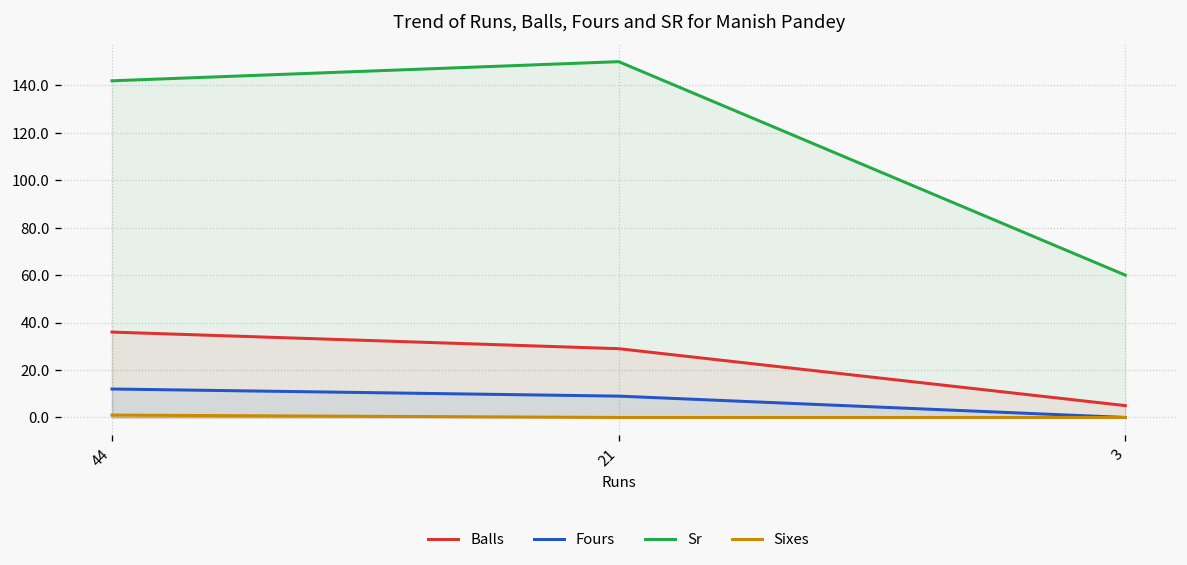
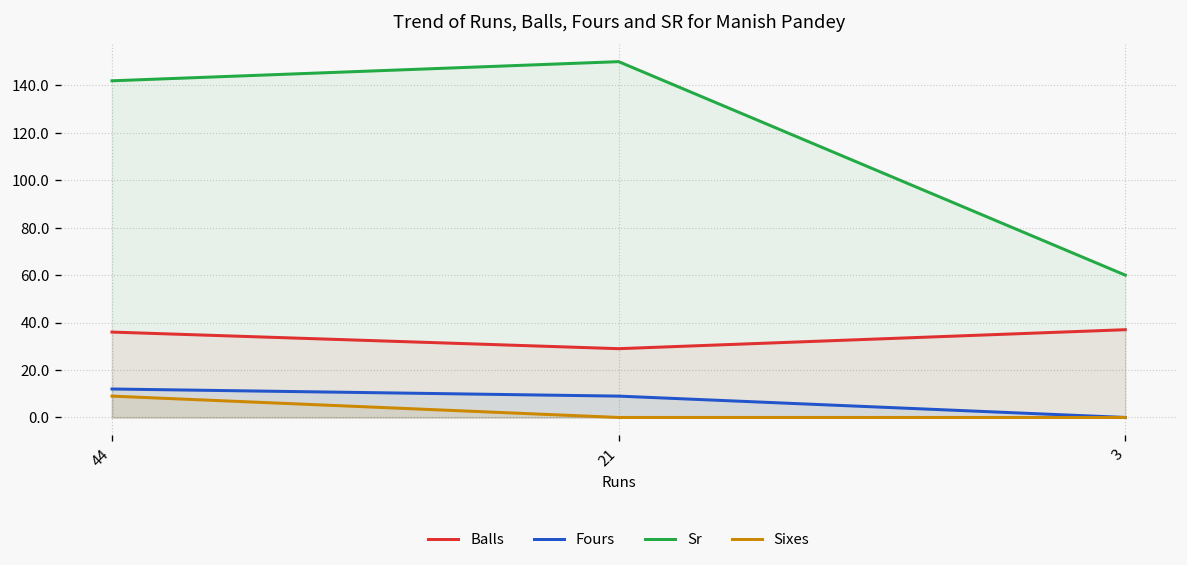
Sixes, 44: 1 -> 9
Balls, 3: 5 -> 37
